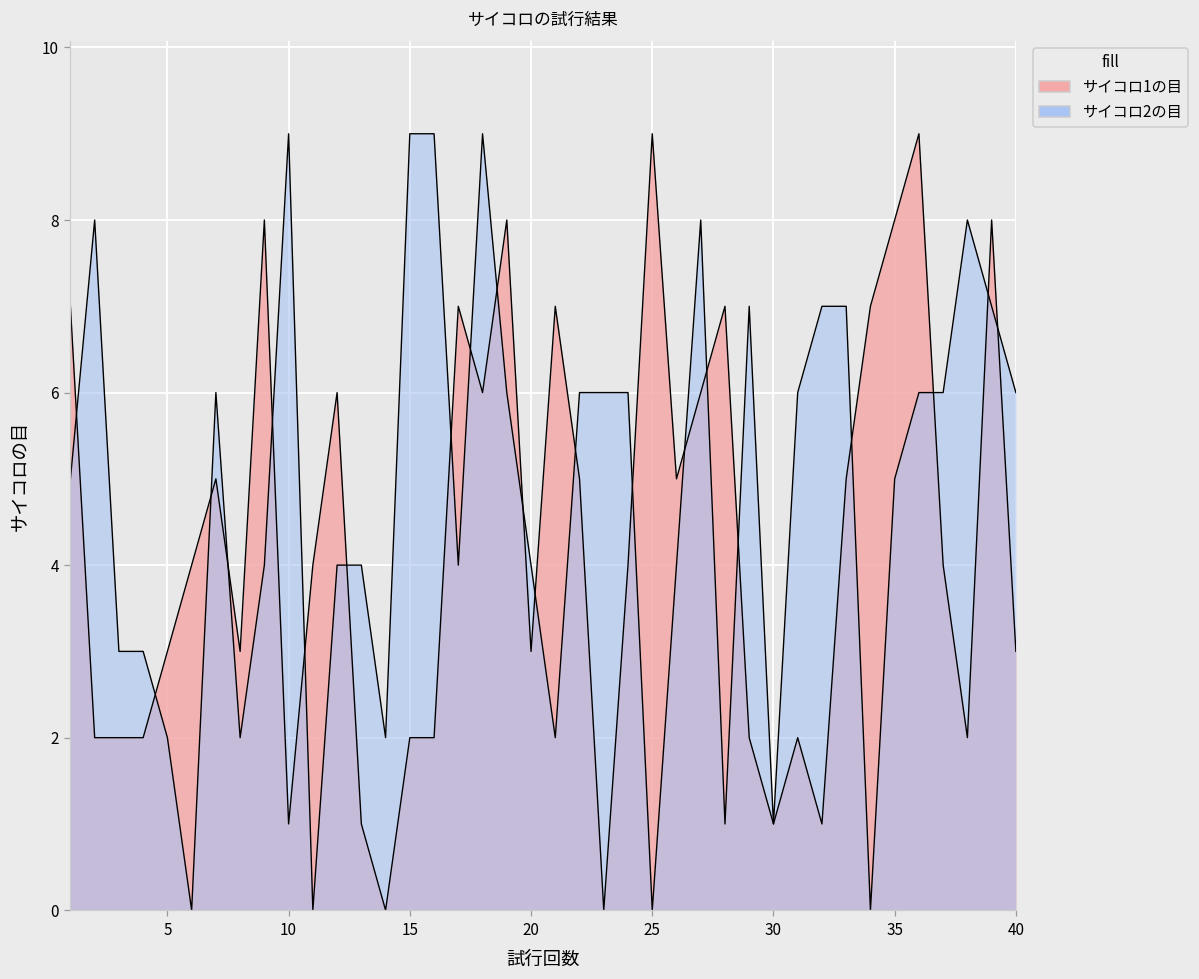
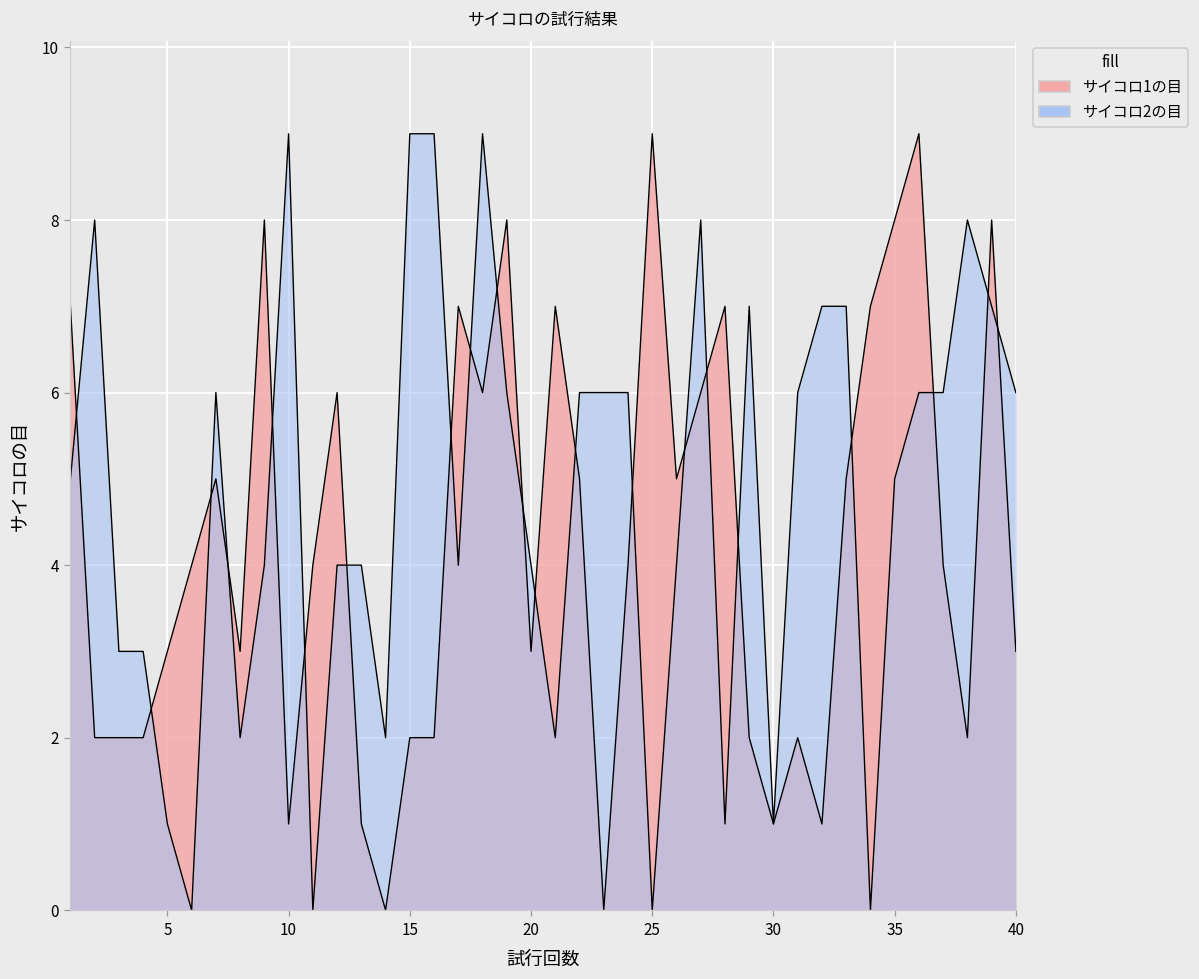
サイコロ2の目, 5: 2 -> 1
